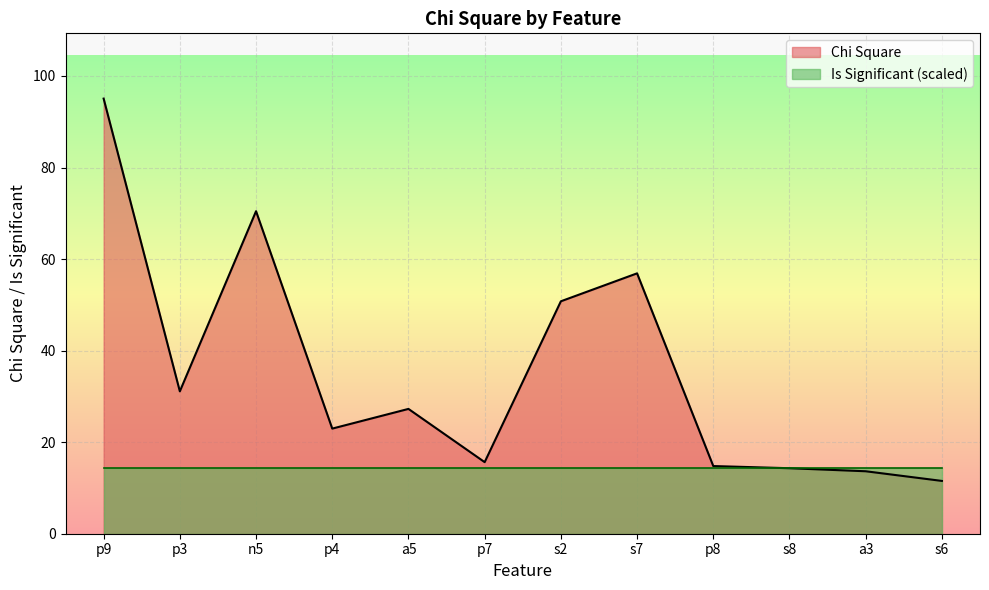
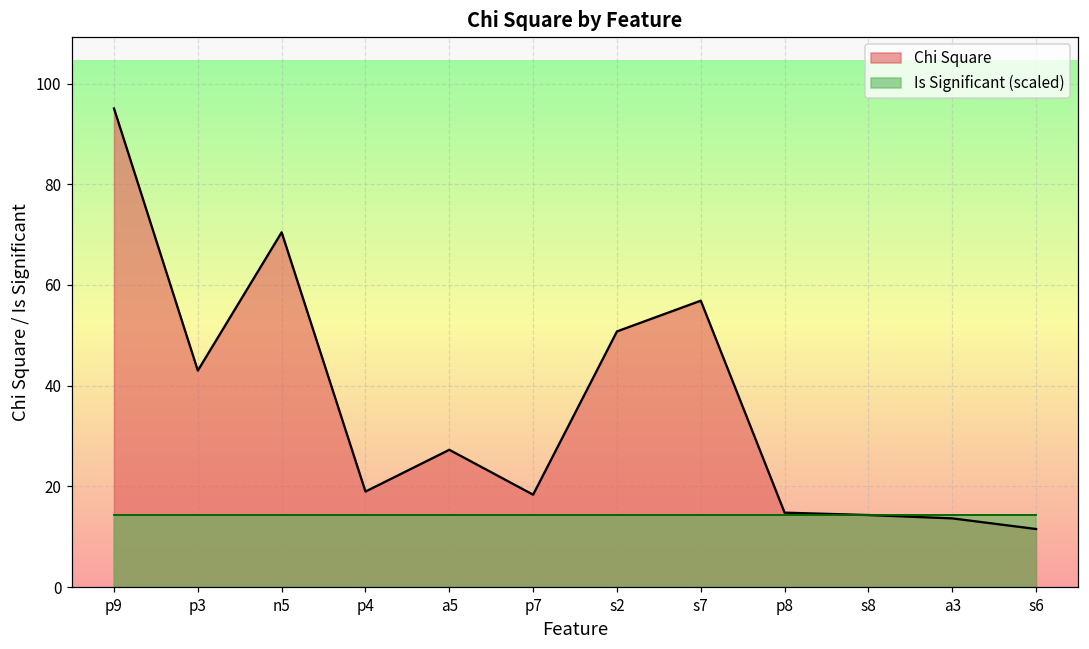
Chi Square, p3: 31 -> 43
Chi Square, p4: 23 -> 19
Chi Square, p7: 16 -> 18
